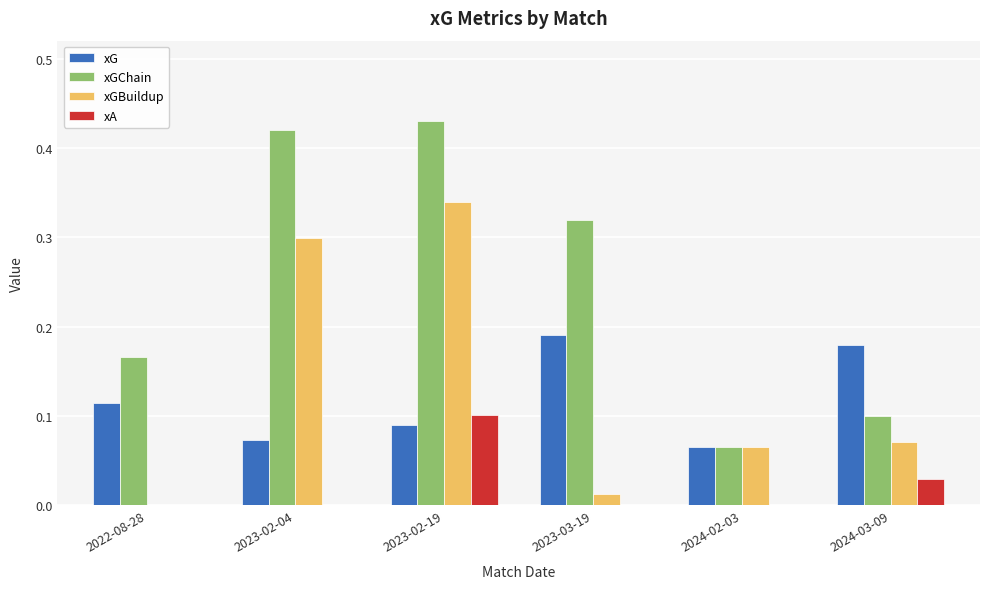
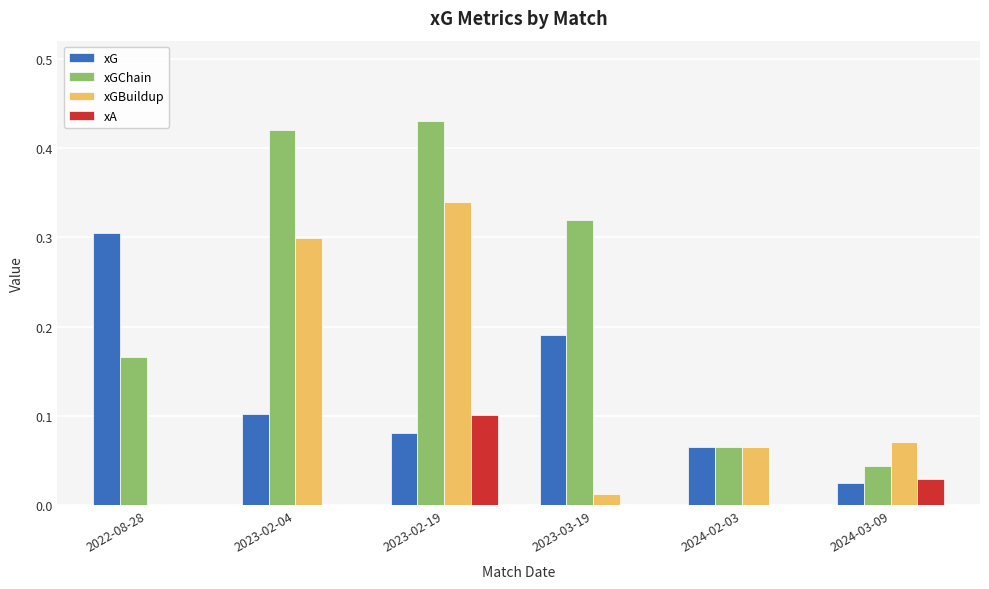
xG, 2022-08-28: 0.11 -> 0.30
xG, 2023-02-04: 0.07 -> 0.10
xG, 2023-02-19: 0.09 -> 0.08
xG, 2024-03-09: 0.18 -> 0.02
xGChain, 2024-03-09: 0.10 -> 0.04
